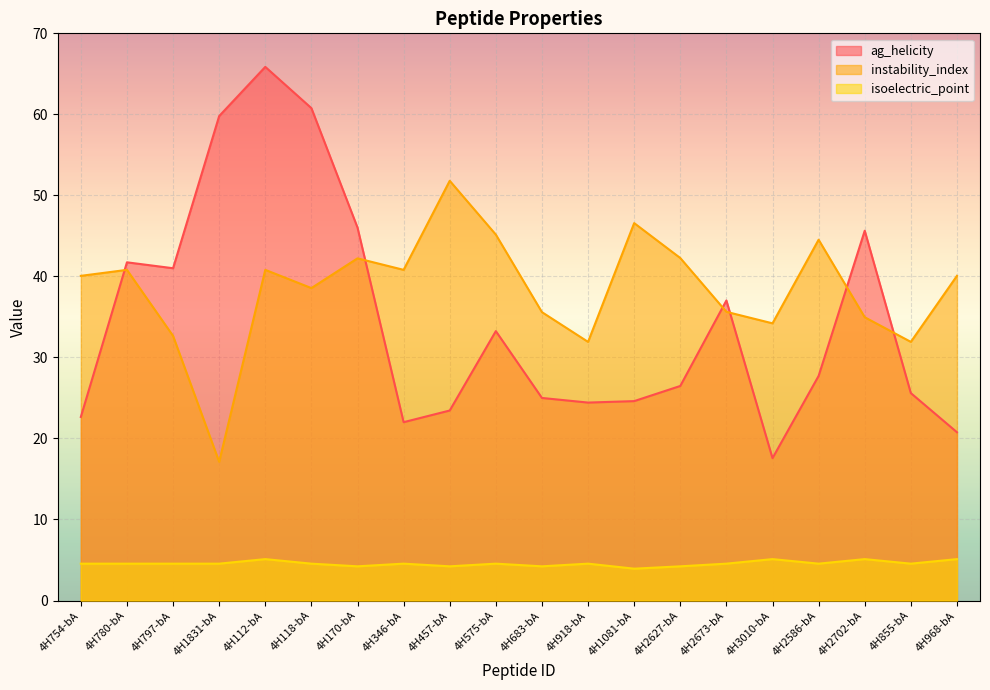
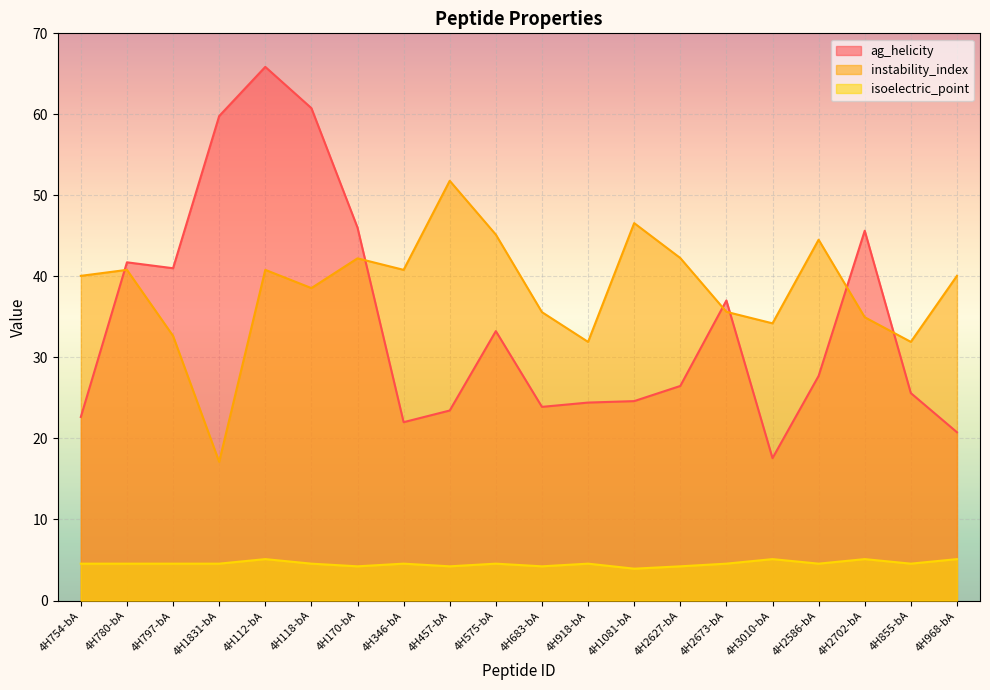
ag_helicity, 4H683-bA: 25 -> 24
